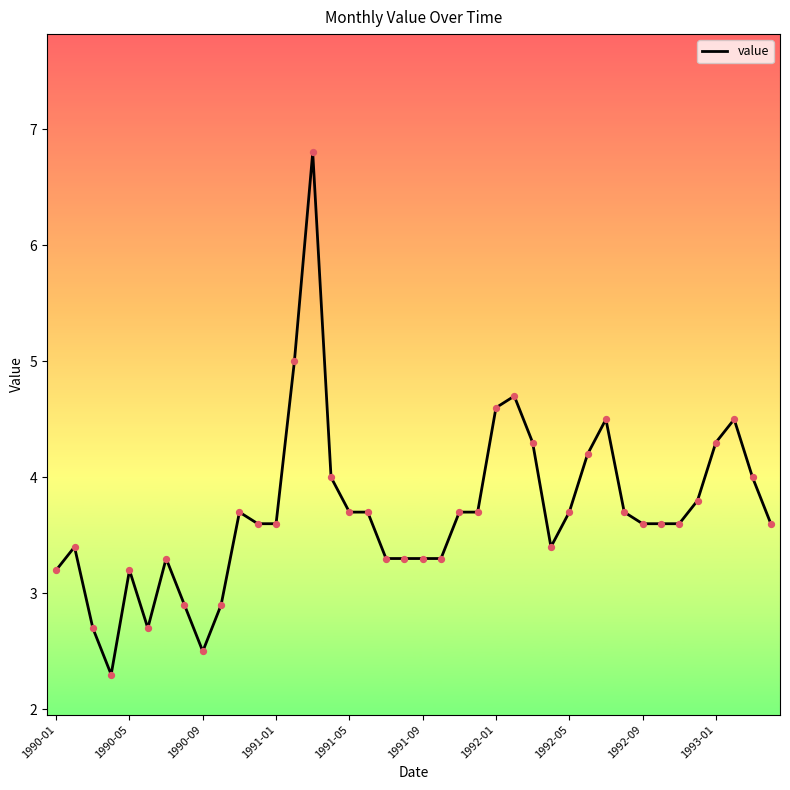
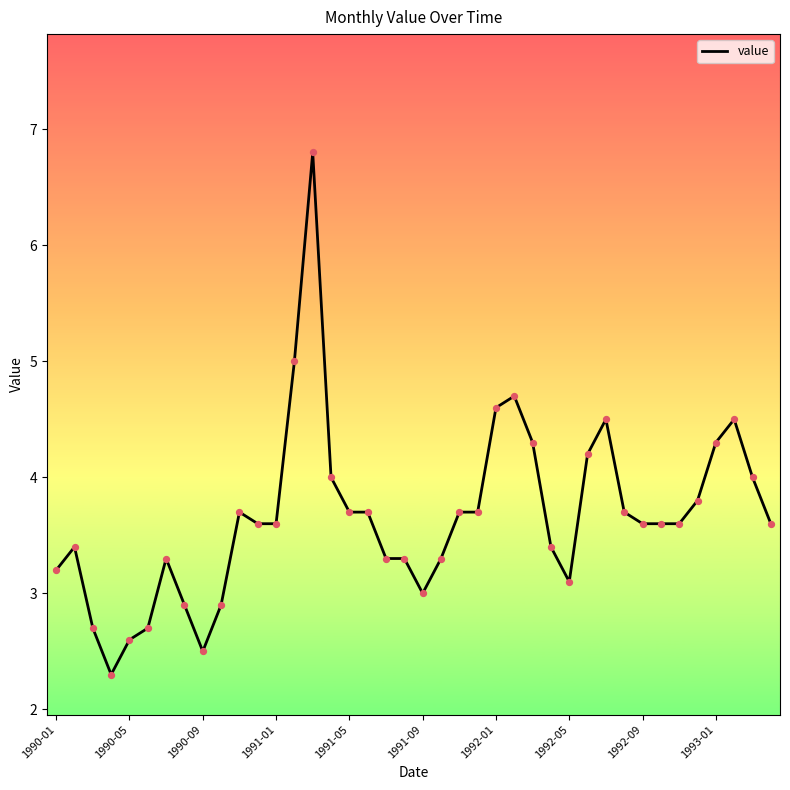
1990-05: 3.2 -> 2.6
1991-09: 3.3 -> 3.0
1992-05: 3.7 -> 3.1
